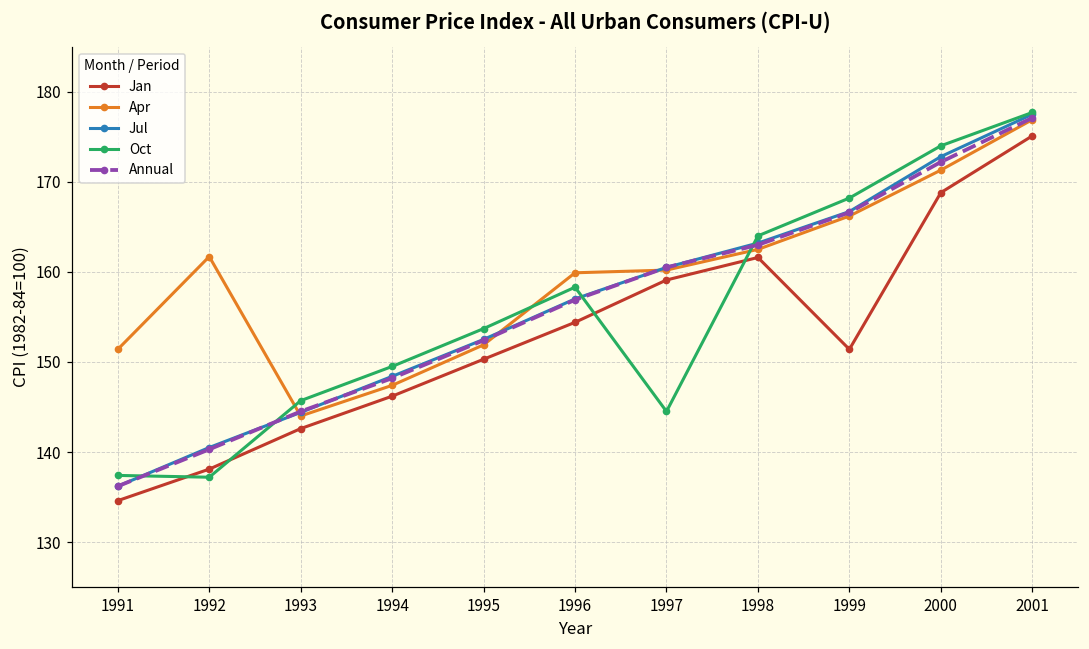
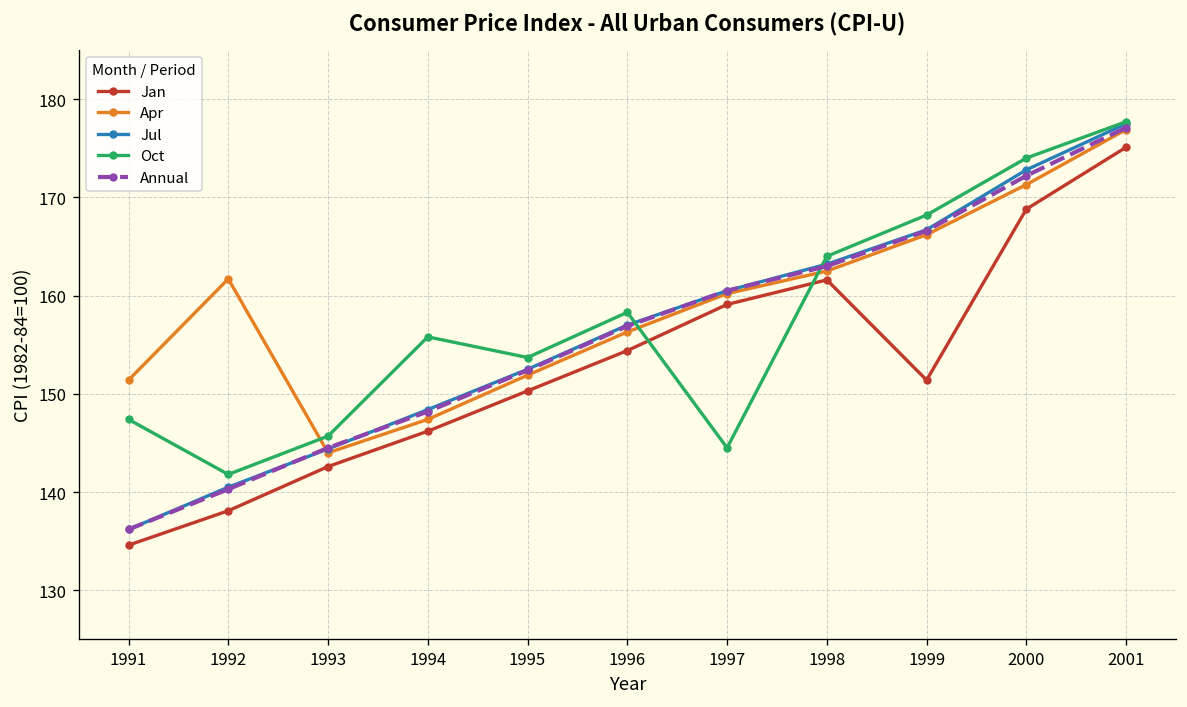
Oct, 1991: 137 -> 147
Oct, 1992: 137 -> 142
Oct, 1994: 150 -> 156
Apr, 1996: 160 -> 156
